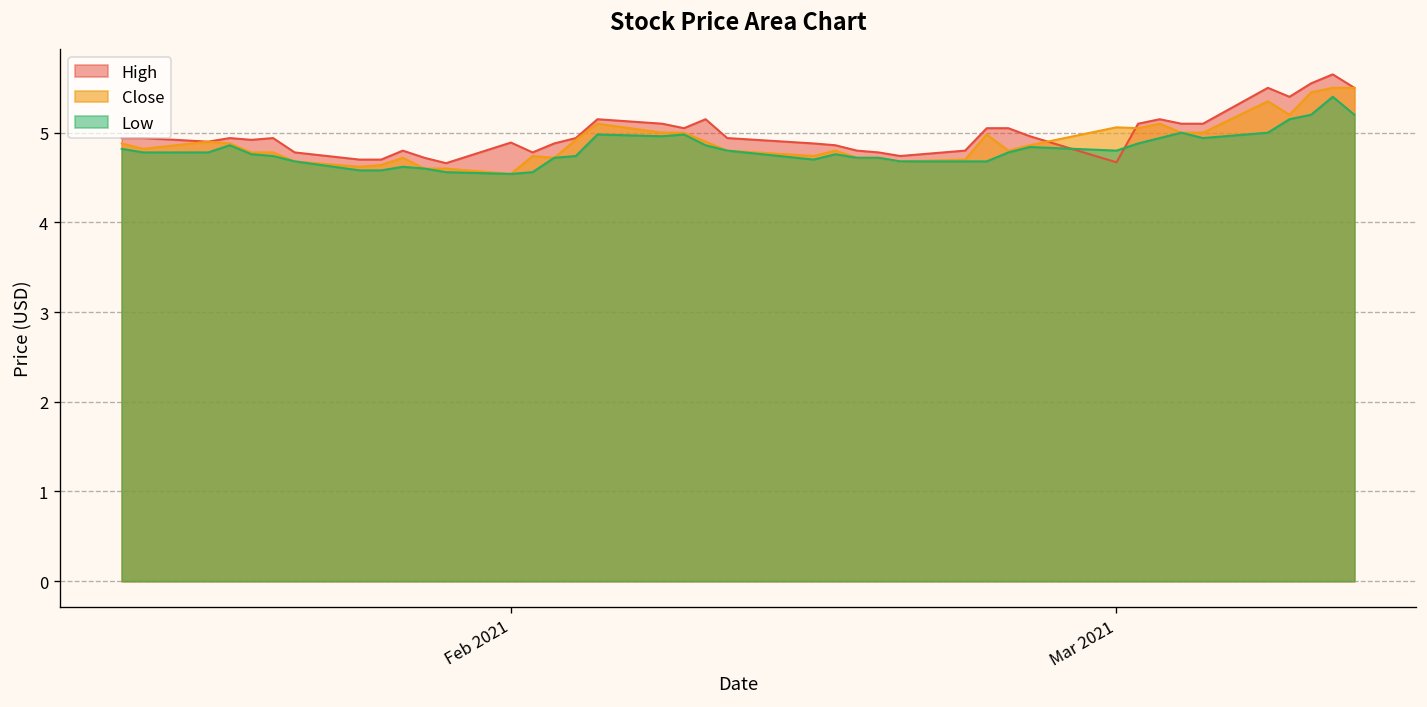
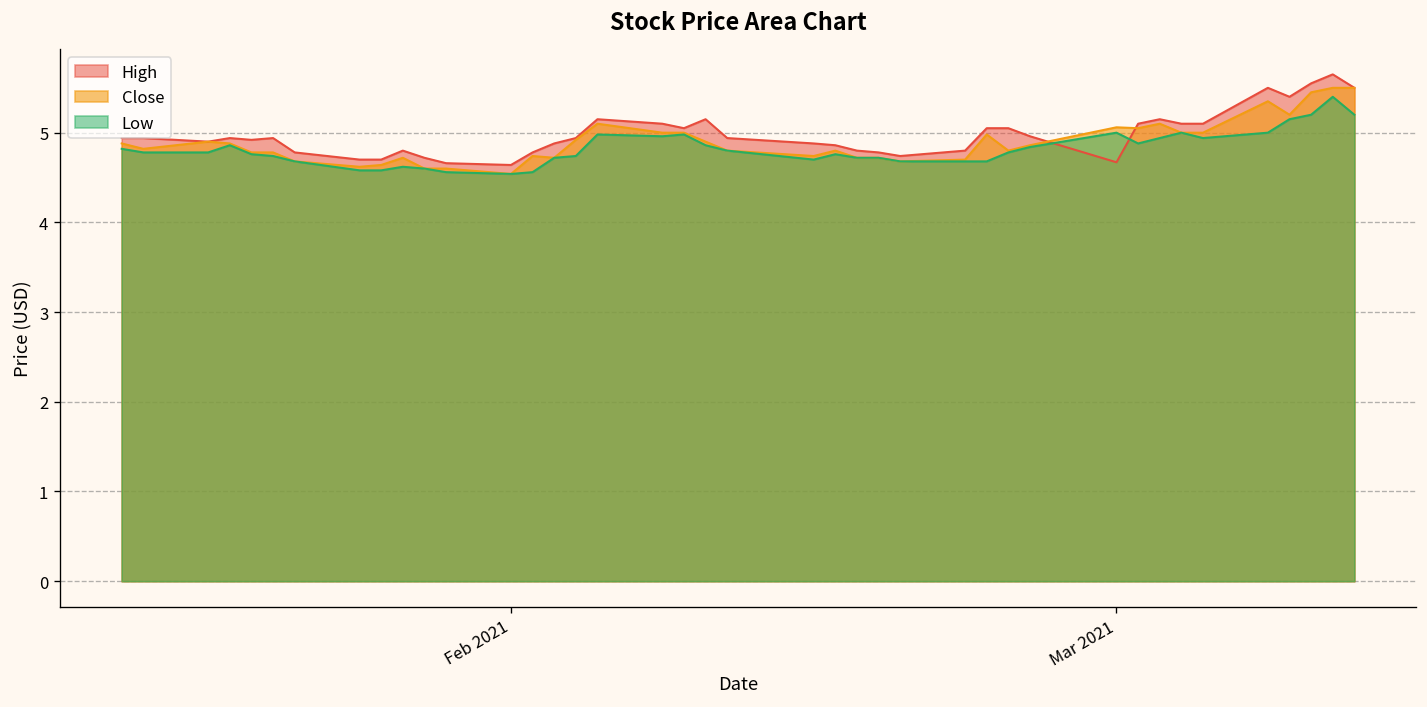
High, Feb 2021: 4.9 -> 4.6
Low, Mar 2021: 4.8 -> 5.0
